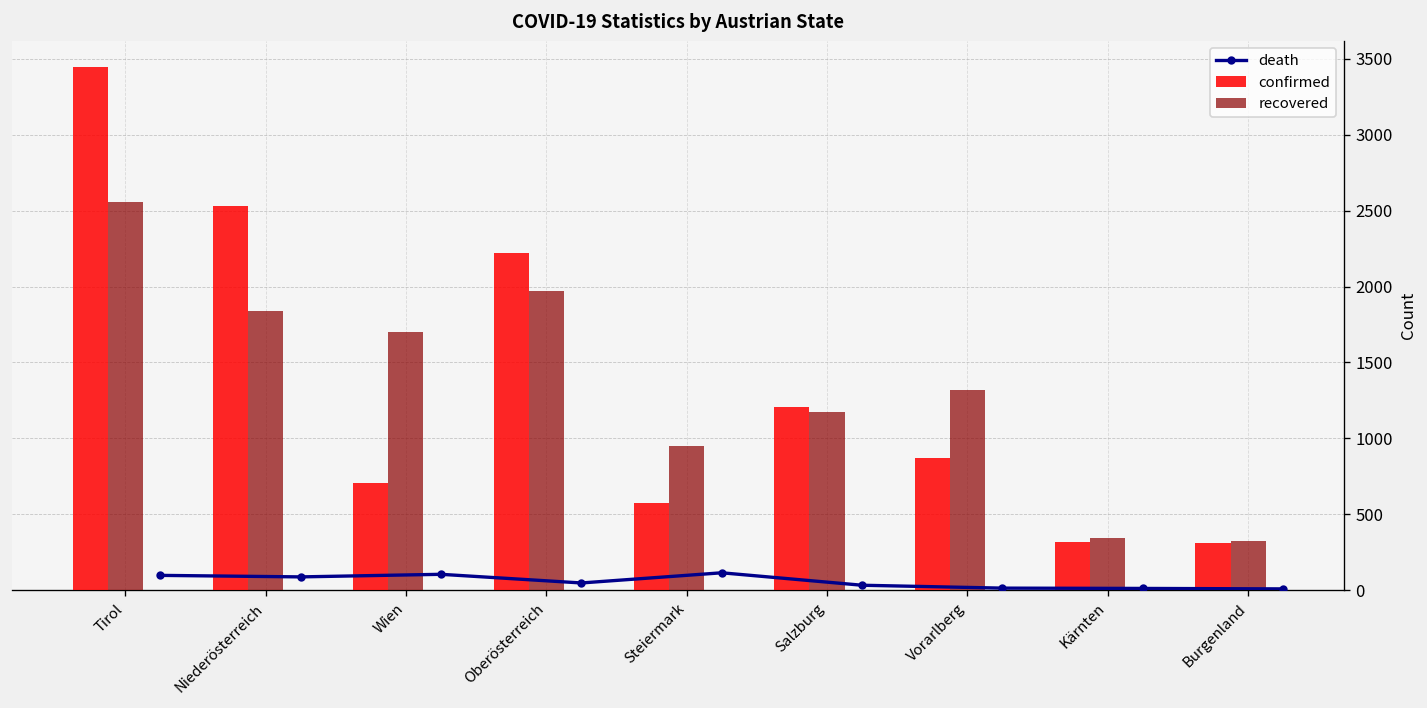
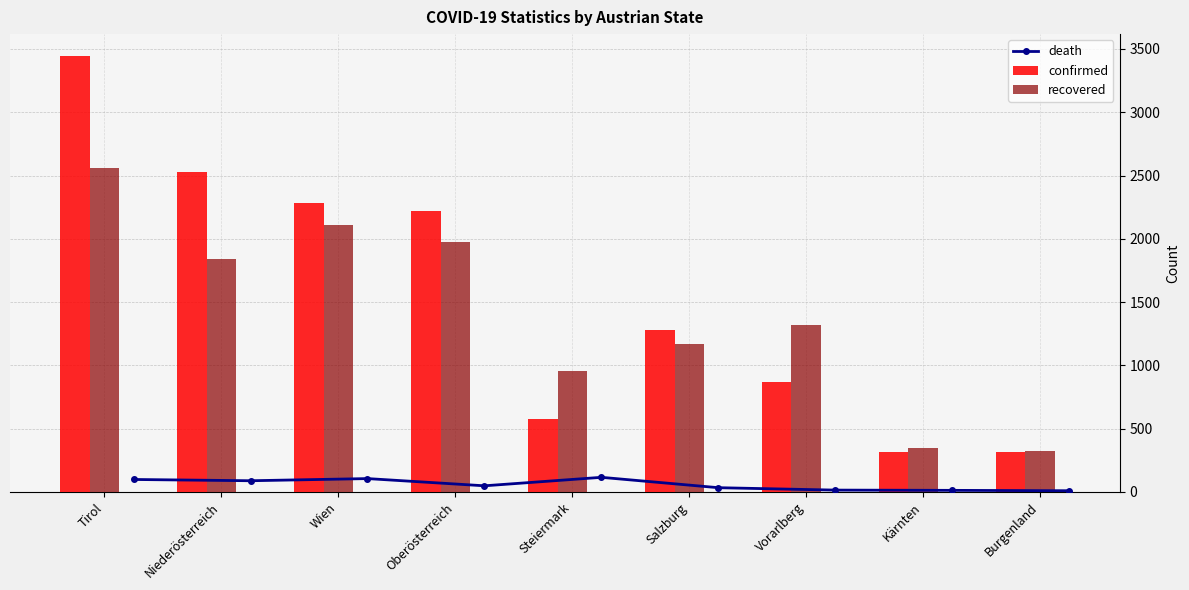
confirmed, Wien: 710 -> 2280
recovered, Wien: 1700 -> 2110
confirmed, Salzburg: 1210 -> 1280
